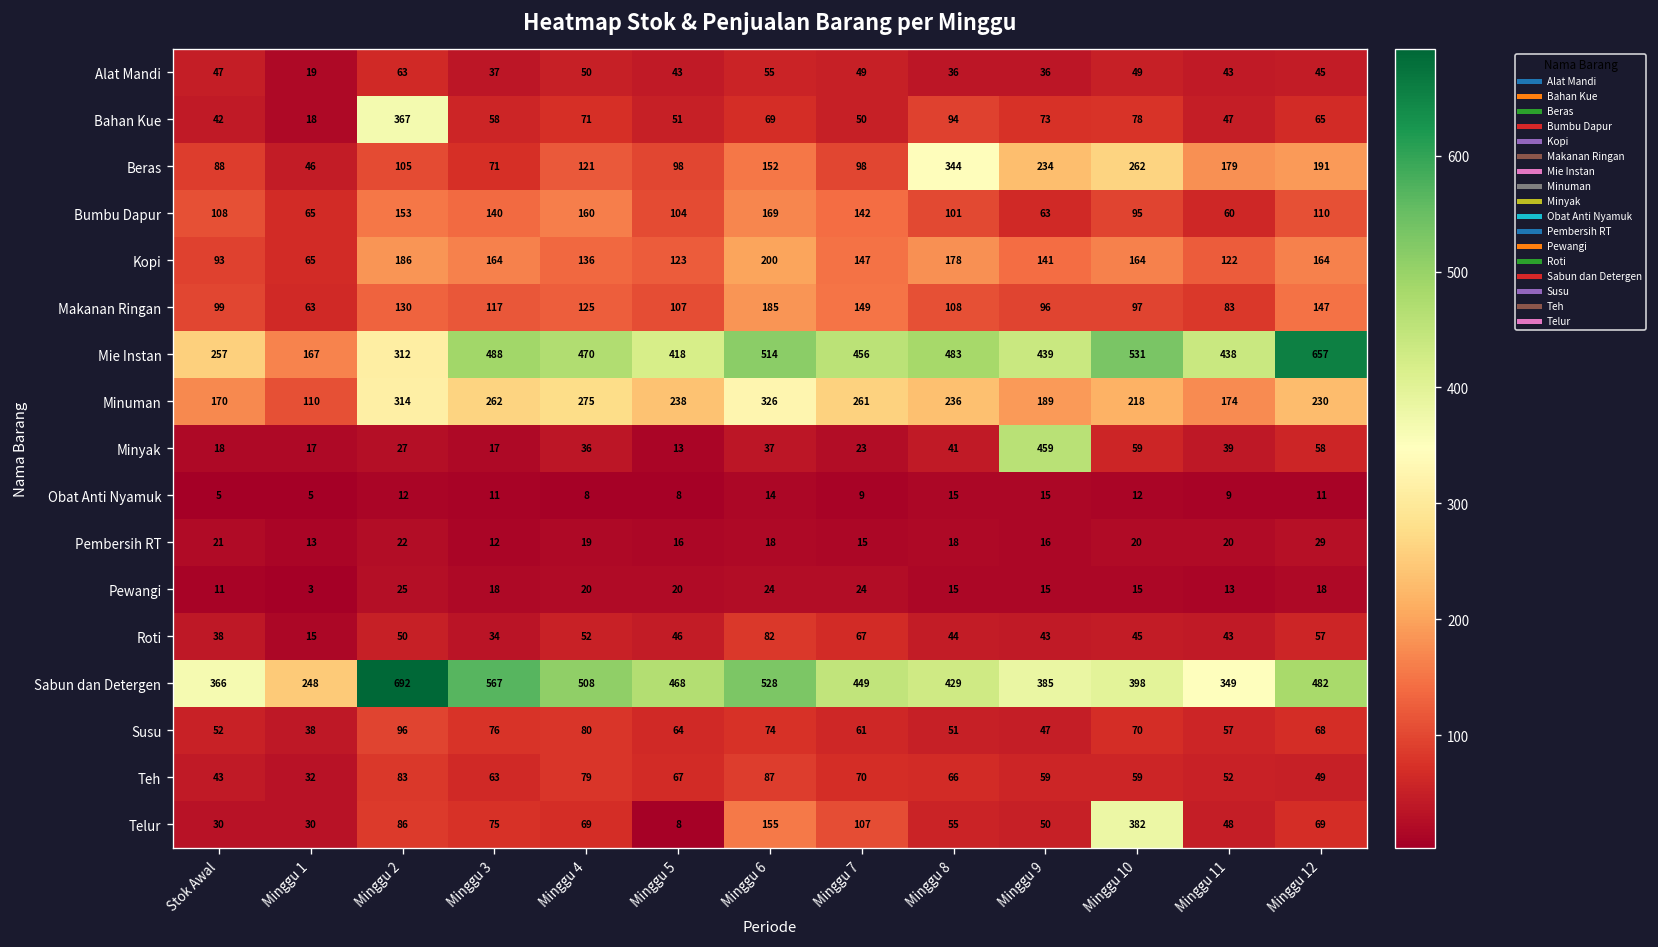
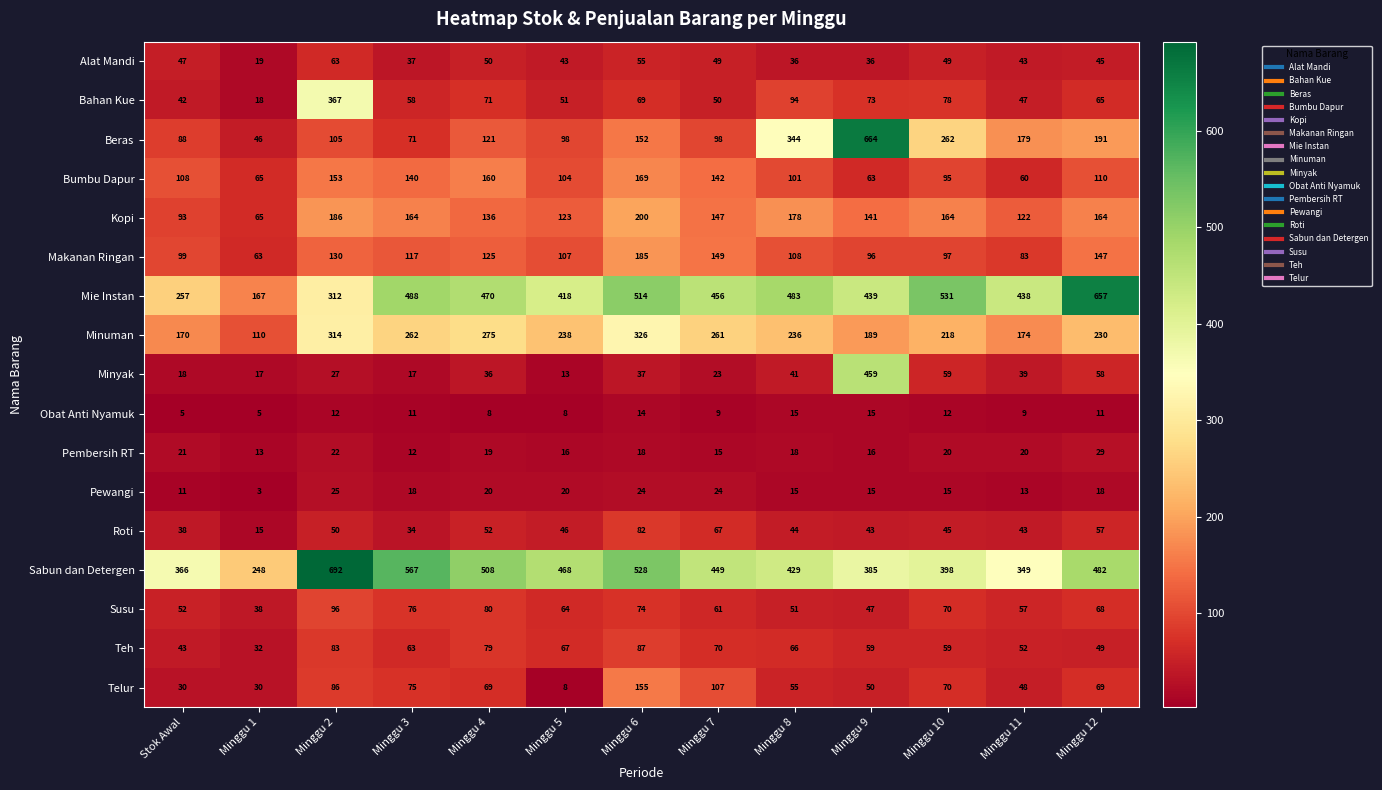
Beras, Minggu 9: 234 -> 664
Telur, Minggu 10: 382 -> 70
